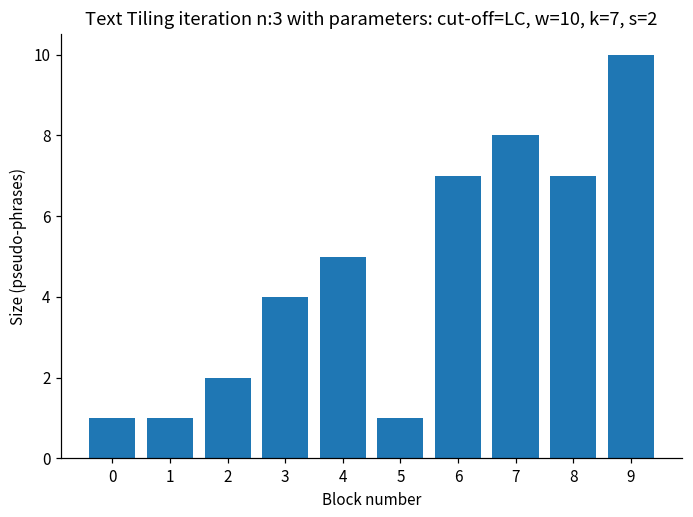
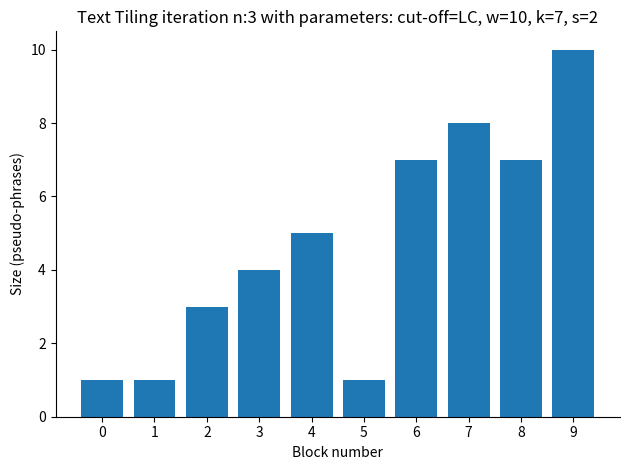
2: 2 -> 3
